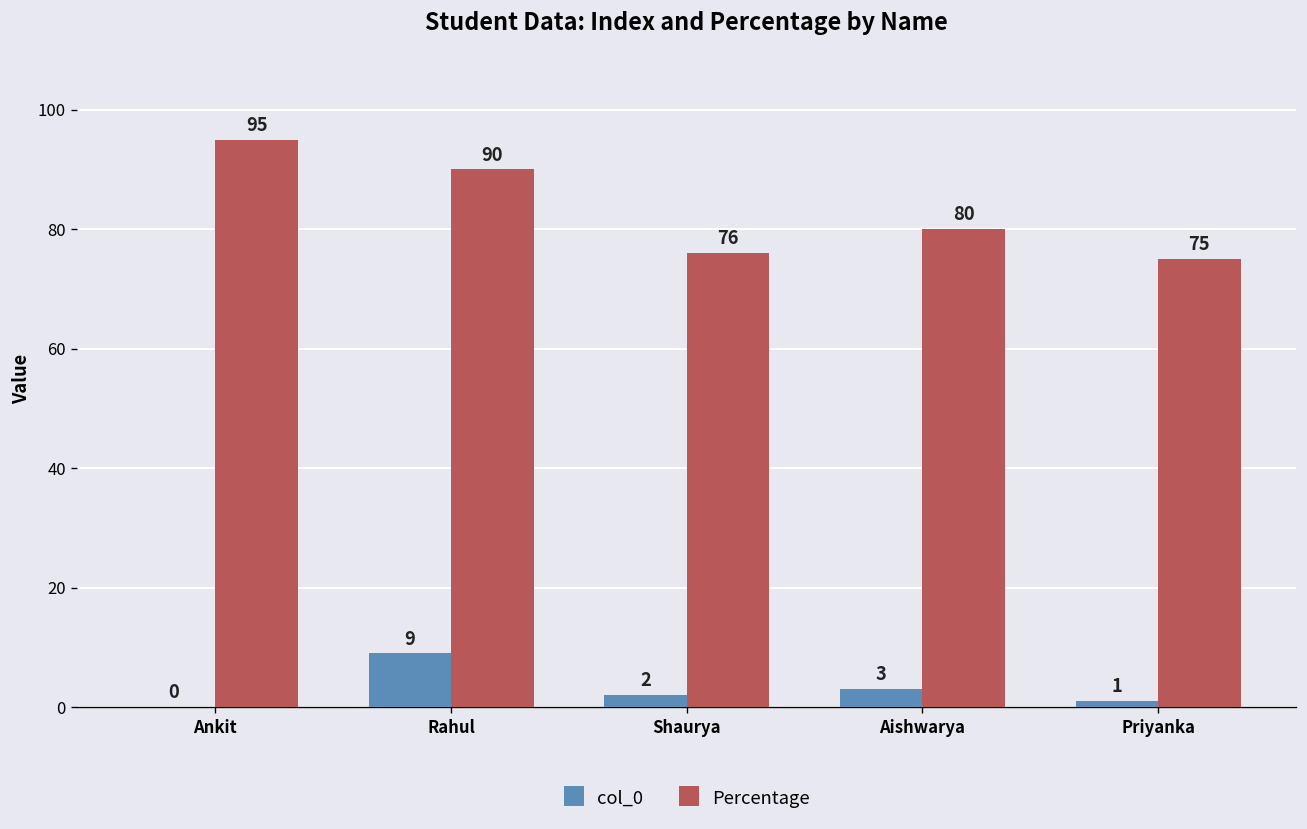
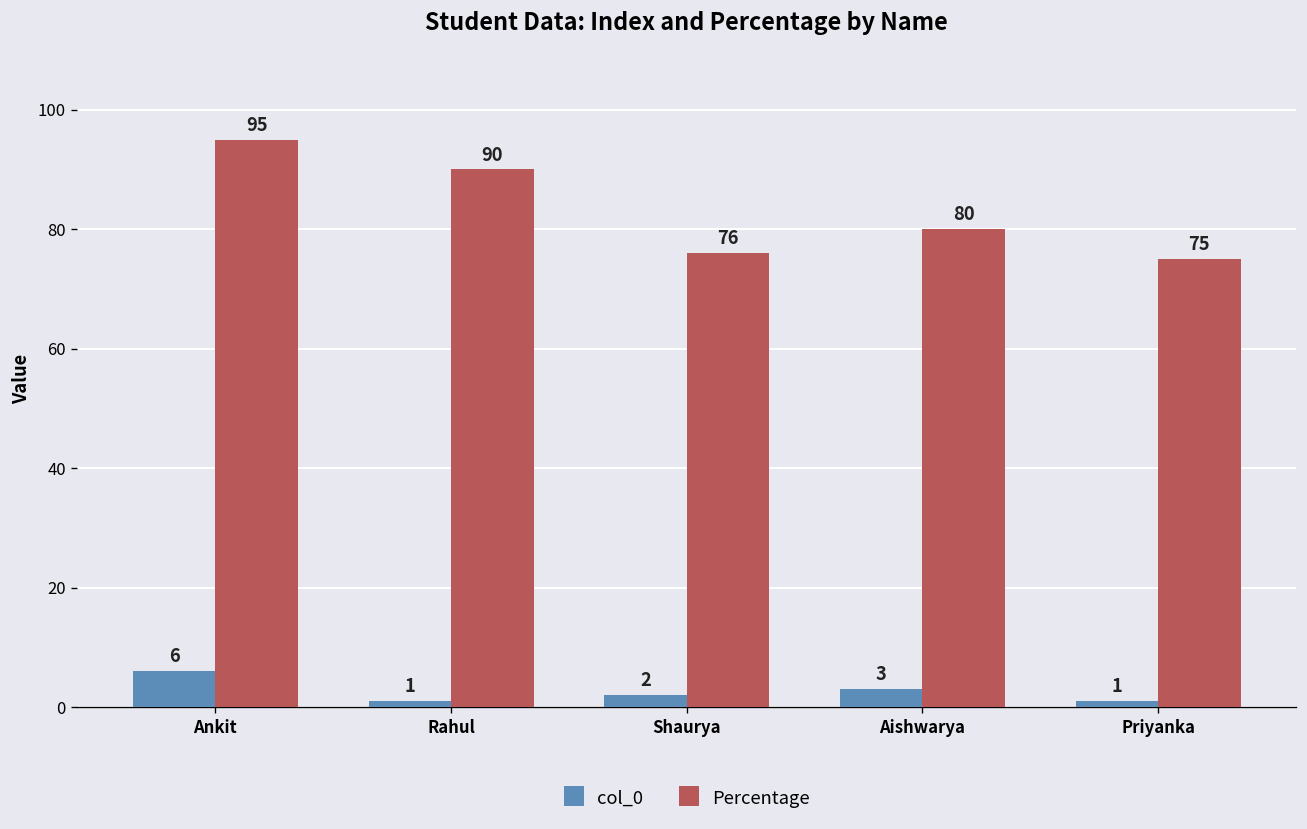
col_0, Ankit: 0 -> 6
col_0, Rahul: 9 -> 1
